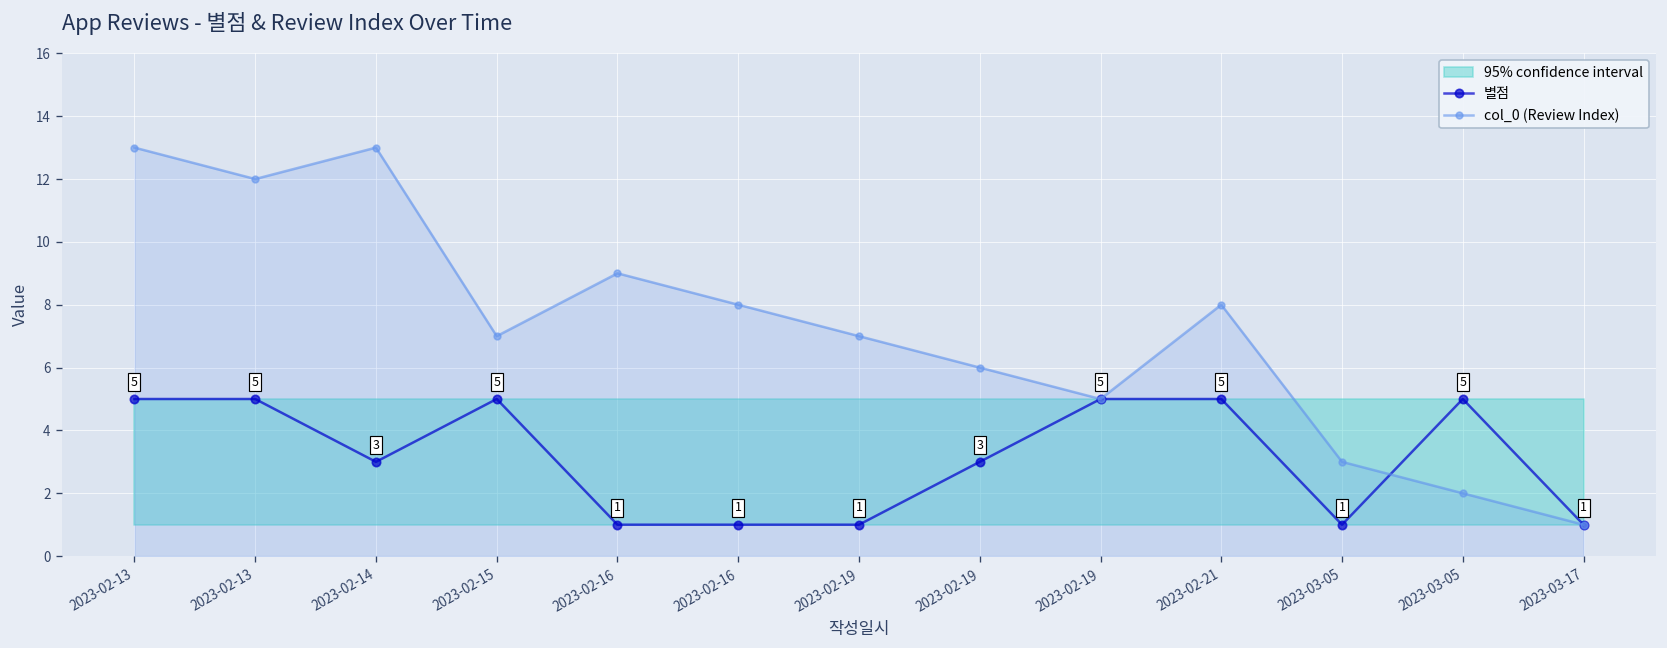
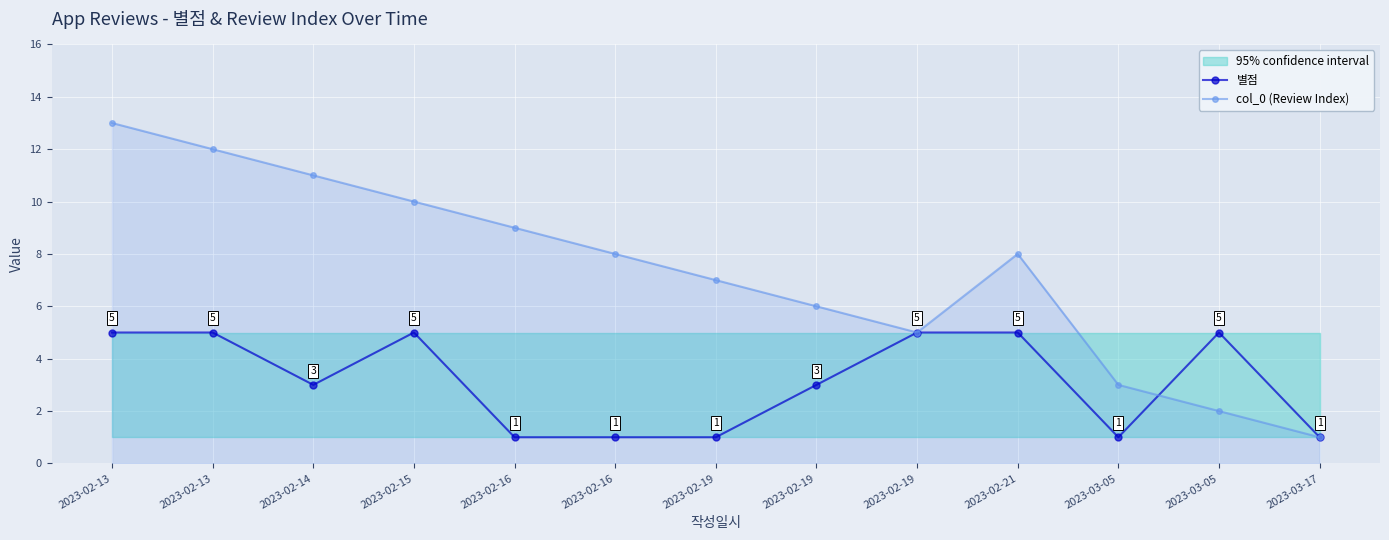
col_0 (Review Index), 2023-02-14: 13 -> 11
col_0 (Review Index), 2023-02-15: 7 -> 10
